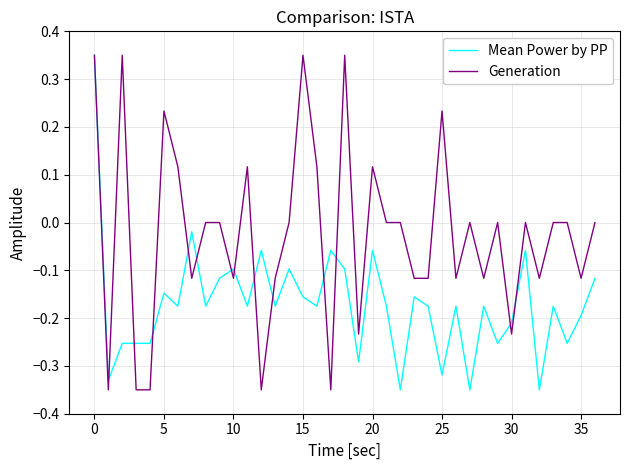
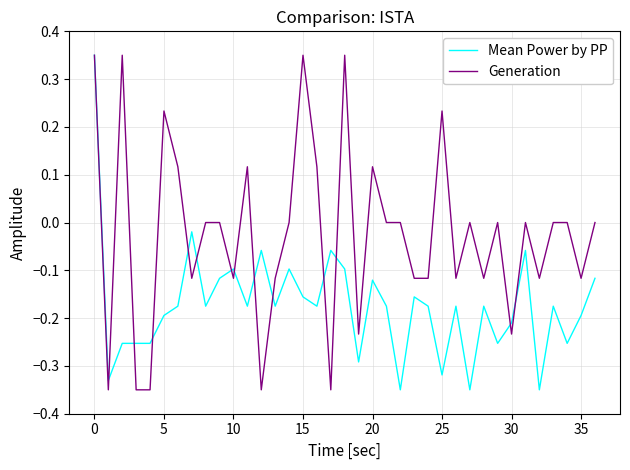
Mean Power by PP, 5: -0.15 -> -0.19
Mean Power by PP, 20: -0.06 -> -0.12
